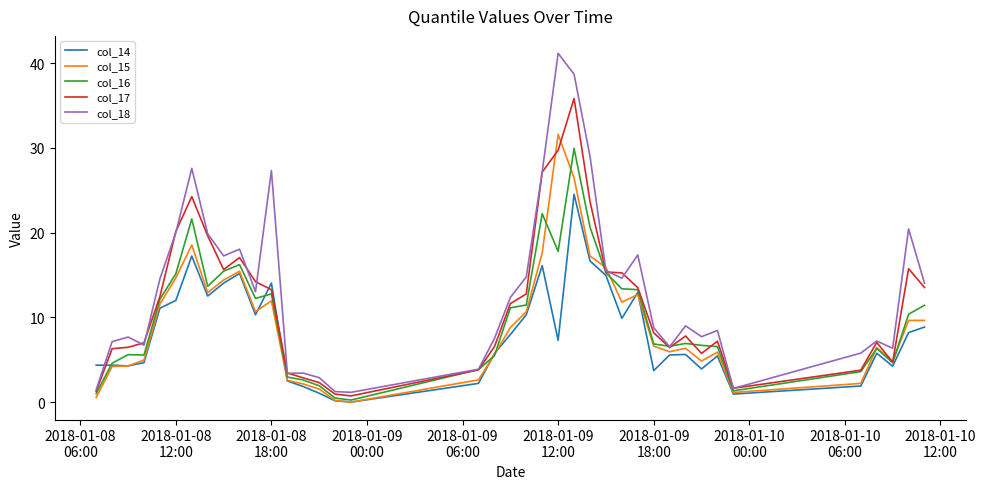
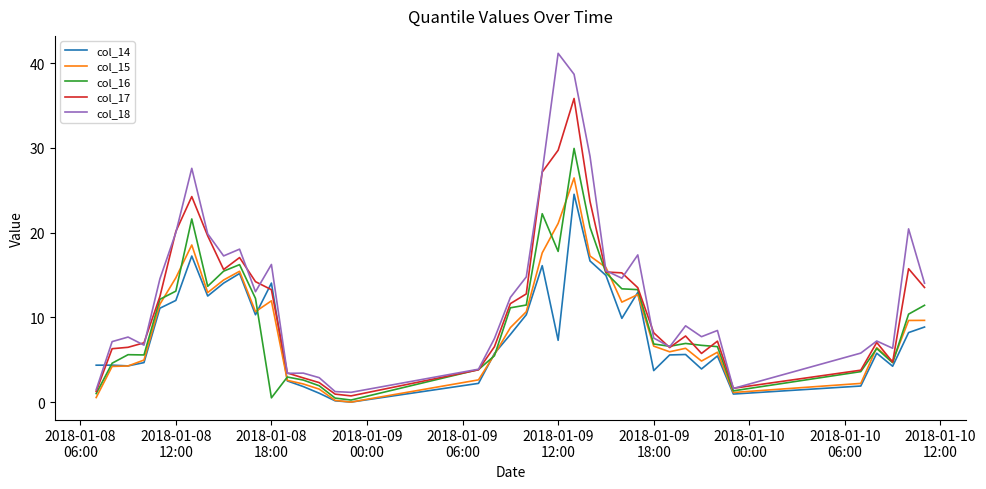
col_16, 2018-01-08 12:00: 15 -> 13
col_16, 2018-01-08 18:00: 13 -> 0
col_18, 2018-01-08 18:00: 27 -> 16
col_15, 2018-01-09 12:00: 32 -> 21
col_18, 2018-01-09 18:00: 9 -> 8
